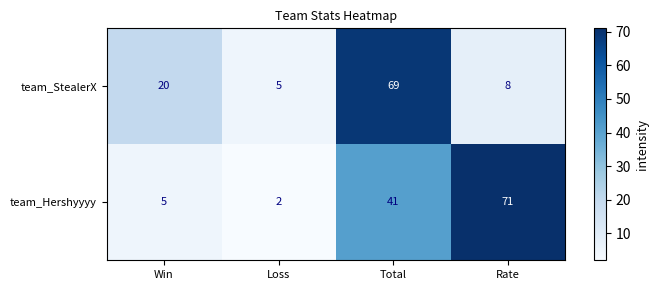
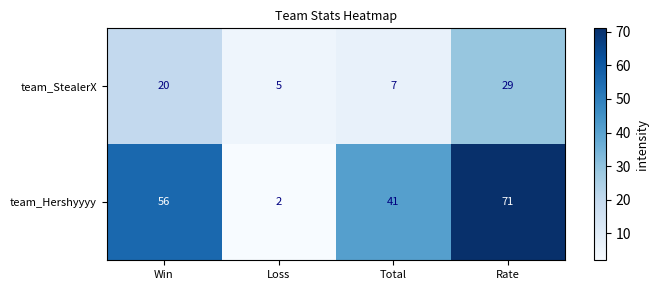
team_StealerX, Total: 69 -> 7
team_StealerX, Rate: 8 -> 29
team_Hershyyyy, Win: 5 -> 56
